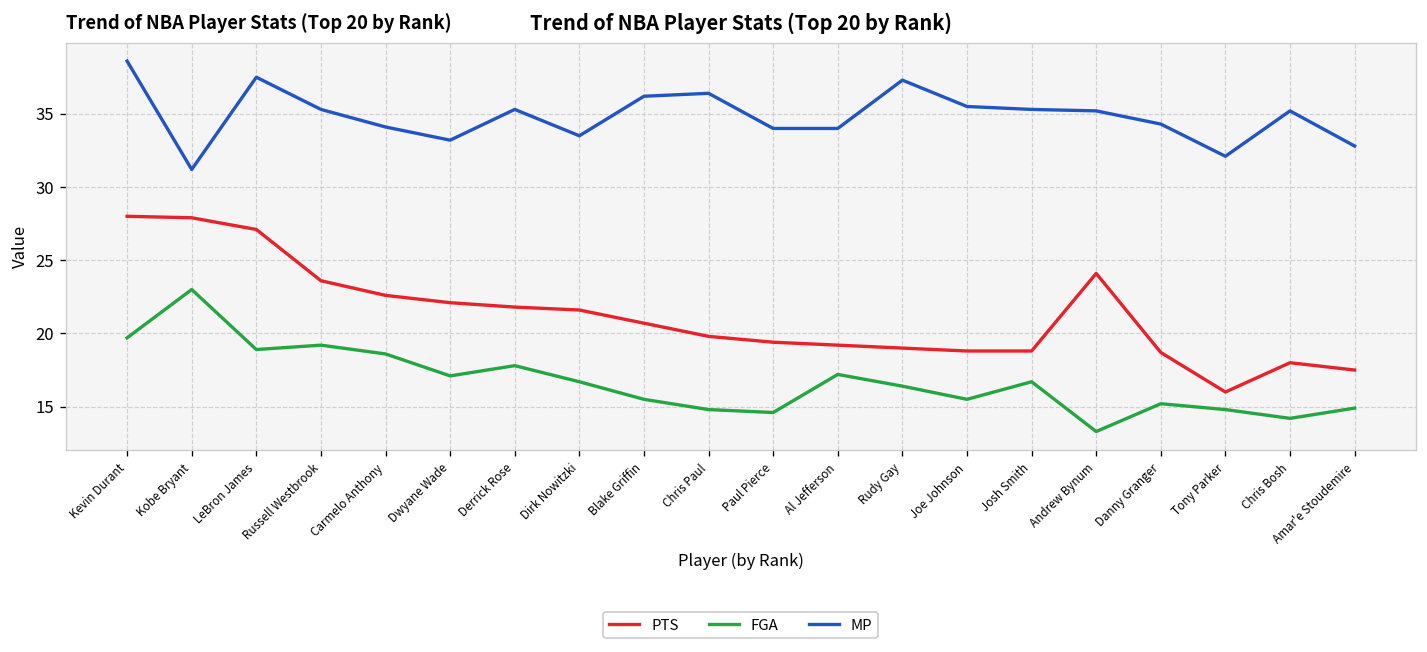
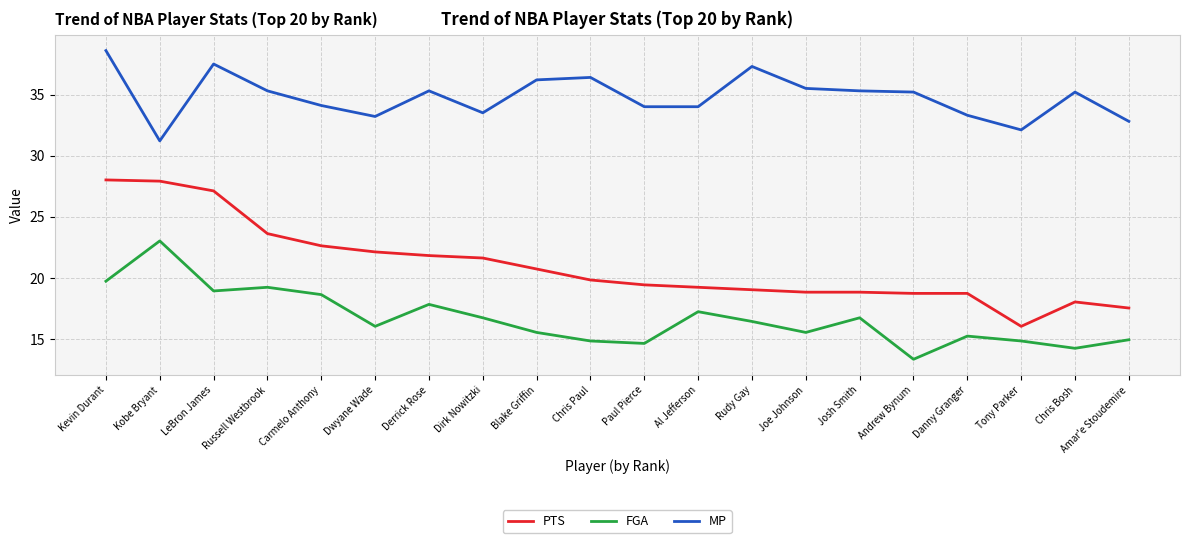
FGA, Dwyane Wade: 17.1 -> 16.0
PTS, Andrew Bynum: 24.1 -> 18.7
MP, Danny Granger: 34.3 -> 33.3
